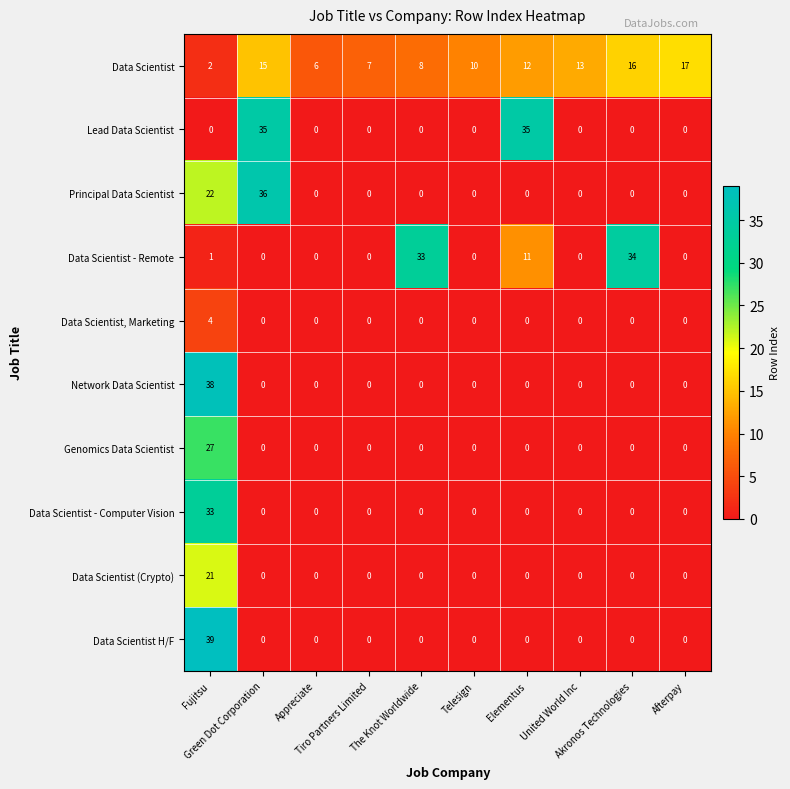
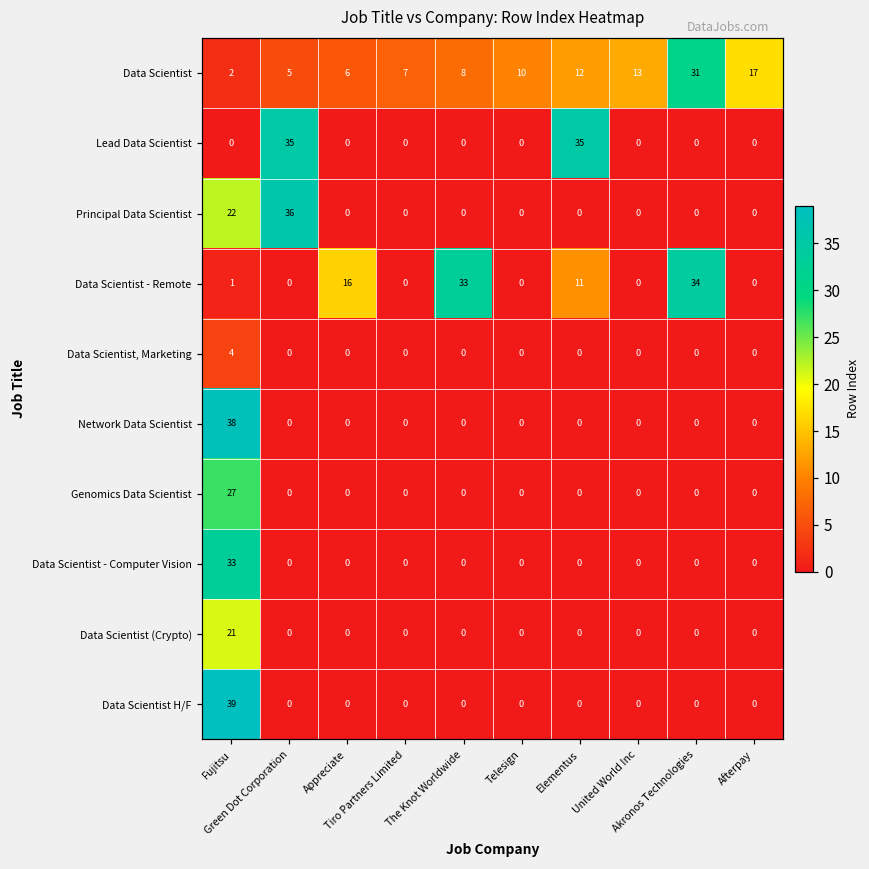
Data Scientist, Green Dot Corporation: 15 -> 5
Data Scientist, Akronos Technologies: 16 -> 31
Data Scientist - Remote, Appreciate: 0 -> 16
